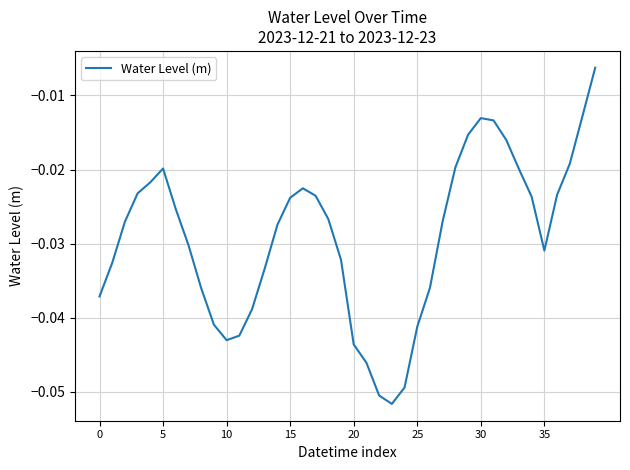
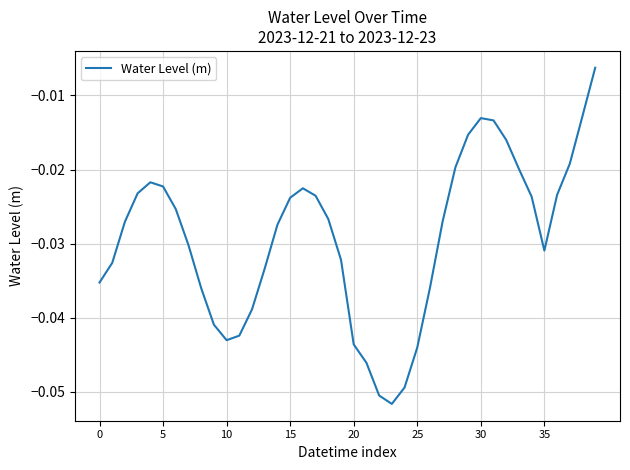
0: -0.037 -> -0.035
5: -0.020 -> -0.022
25: -0.041 -> -0.044
